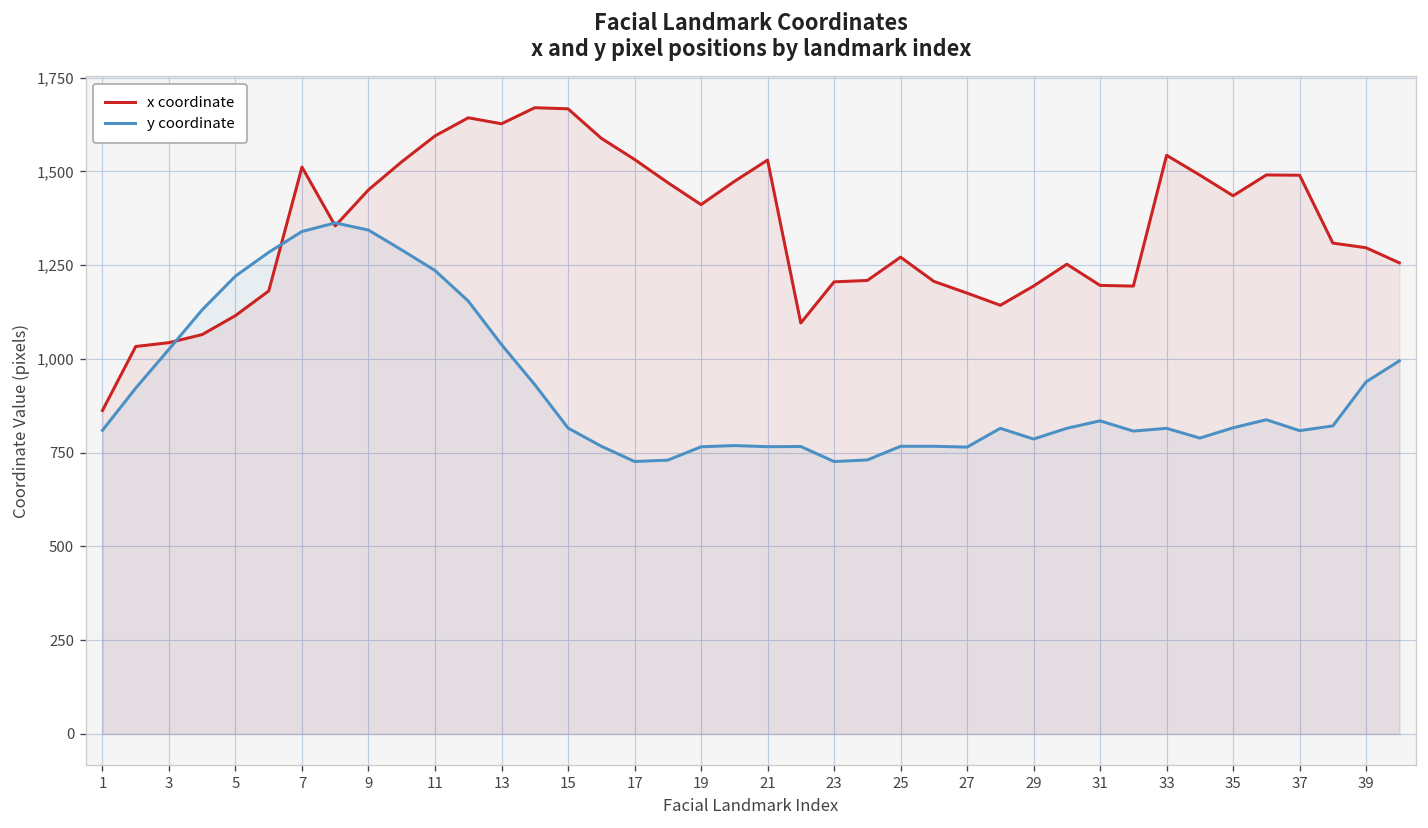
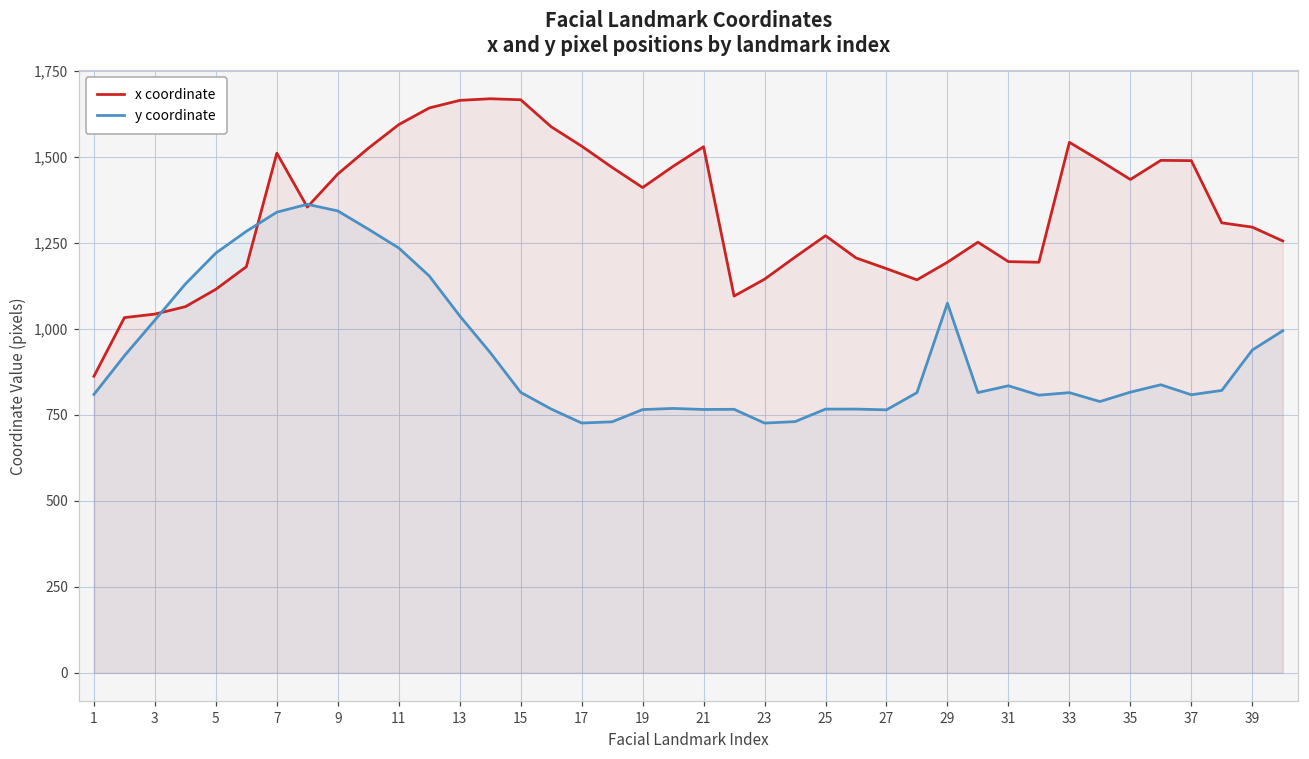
x coordinate, 13: 1,630 -> 1,670
x coordinate, 23: 1,210 -> 1,150
y coordinate, 29: 790 -> 1,080
